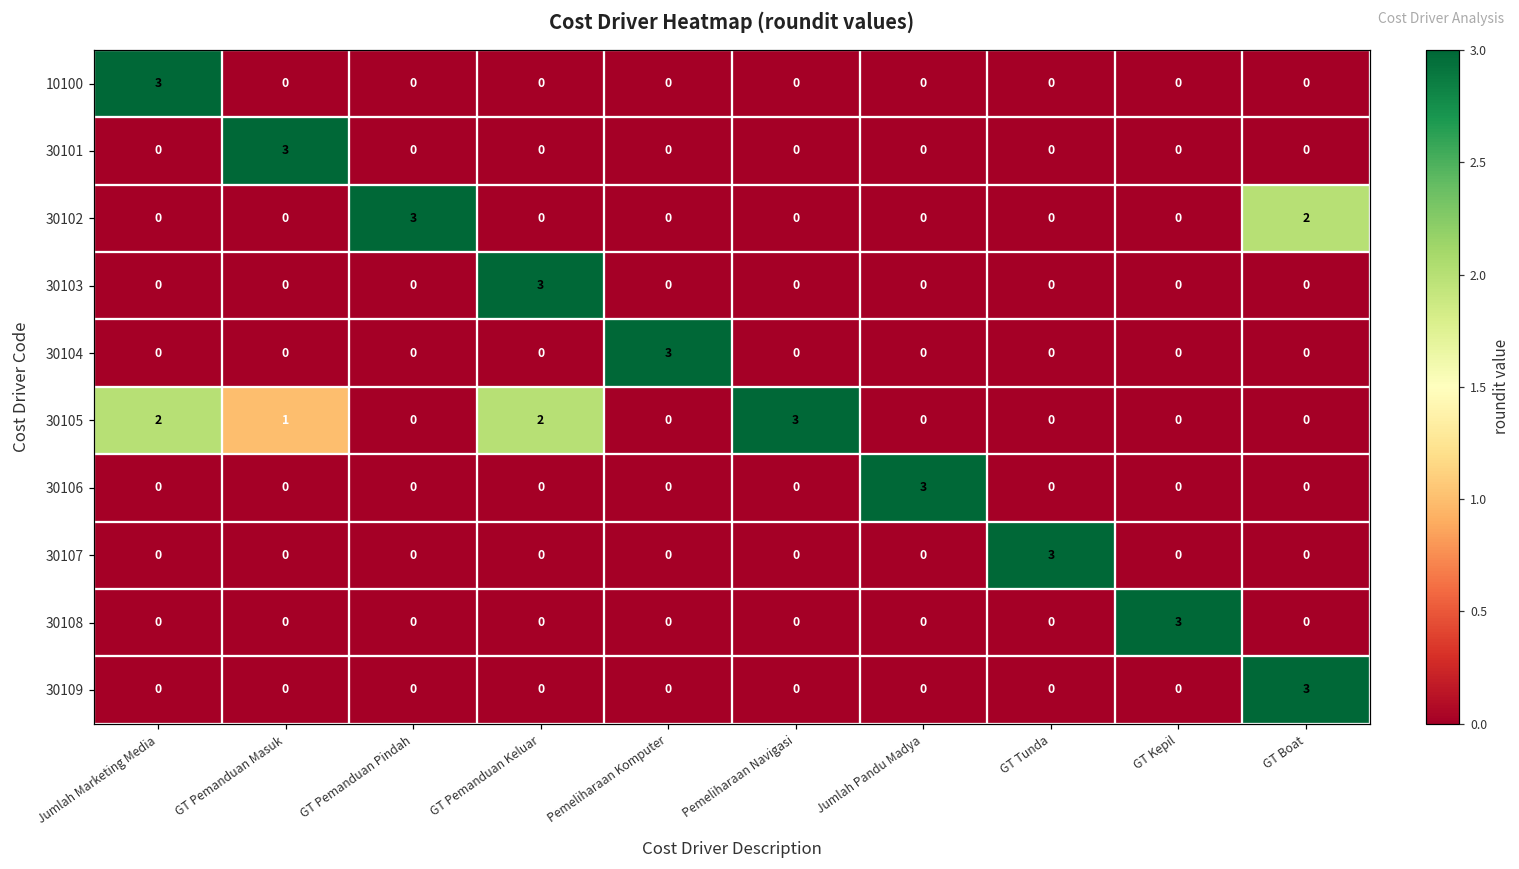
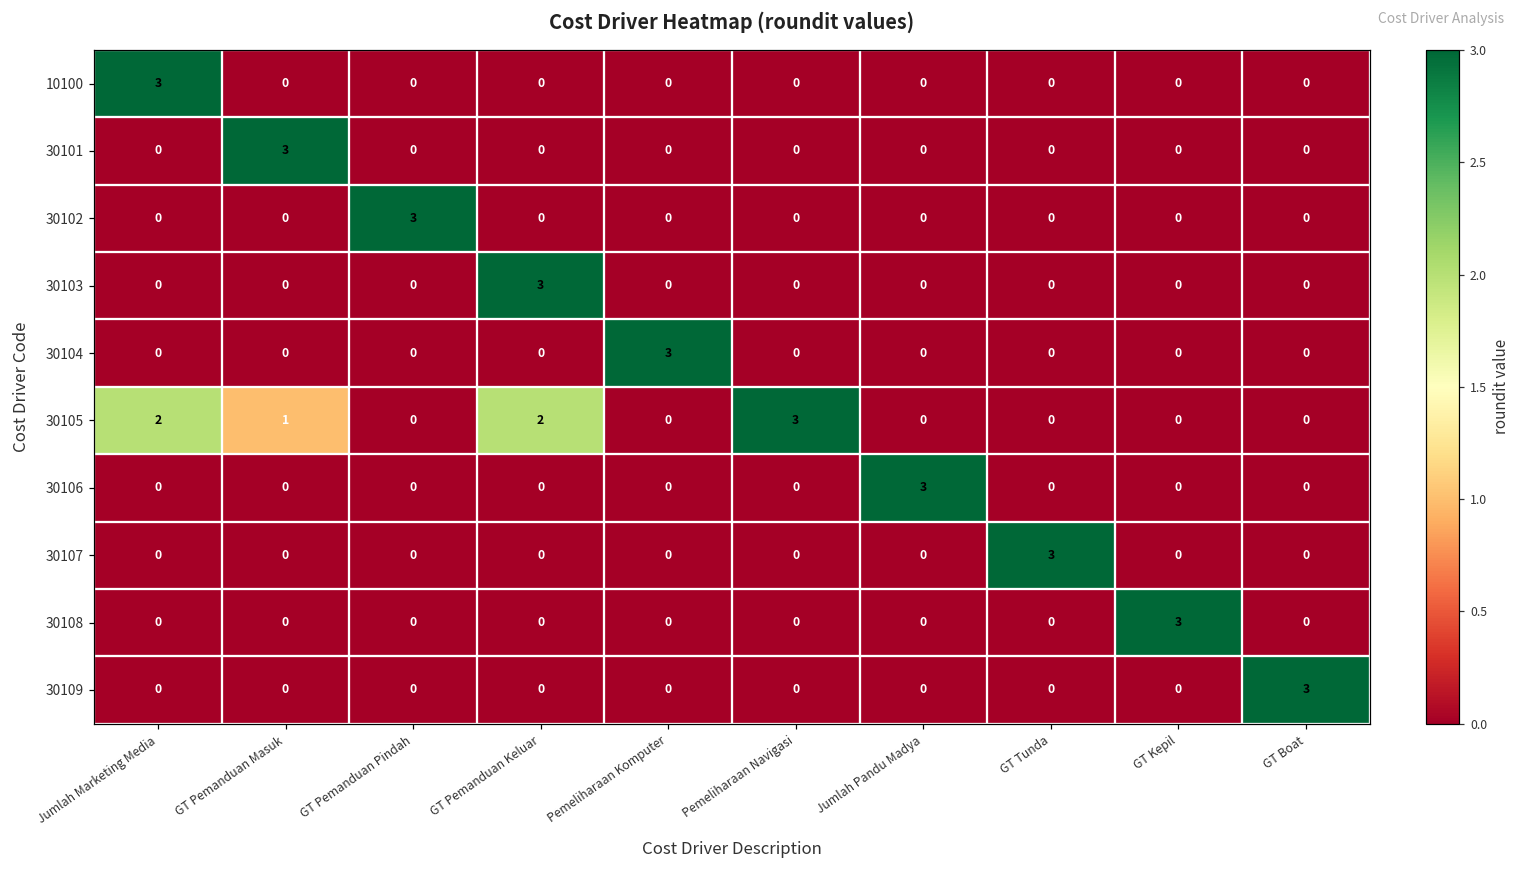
30102, GT Boat: 2 -> 0
